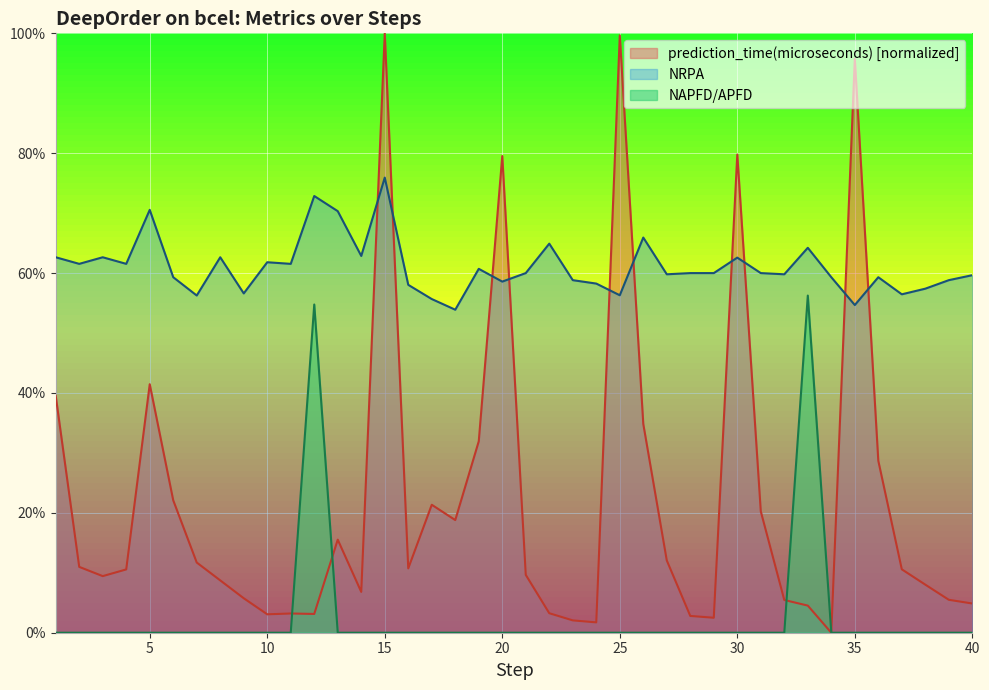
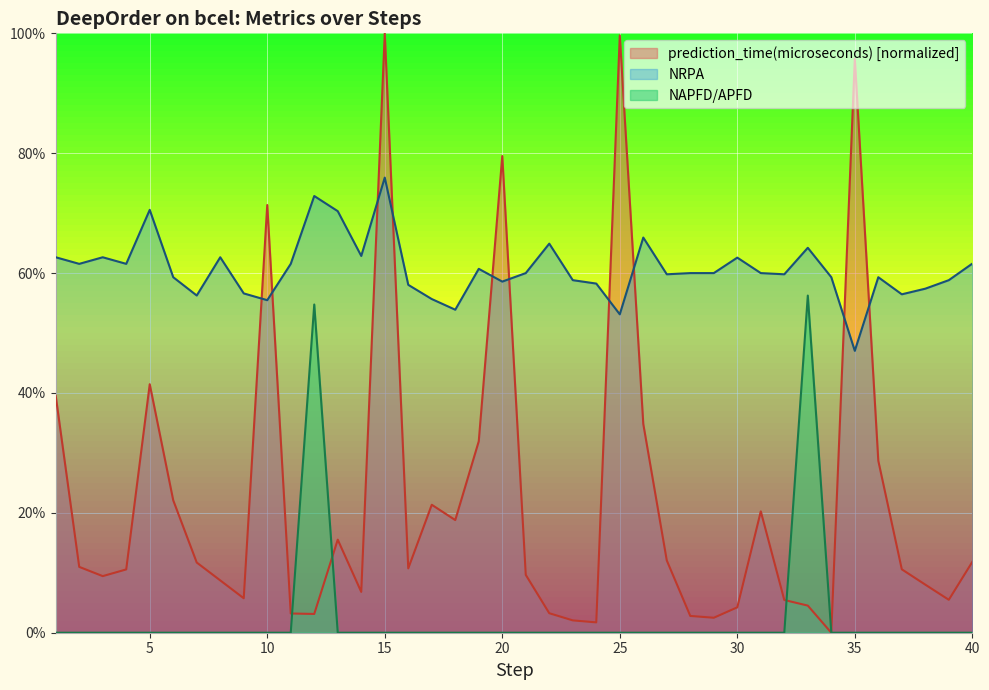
prediction_time(microseconds) [normalized], 10: 3% -> 71%
NRPA, 10: 62% -> 55%
NRPA, 25: 56% -> 53%
prediction_time(microseconds) [normalized], 30: 80% -> 4%
NRPA, 35: 55% -> 47%
prediction_time(microseconds) [normalized], 40: 5% -> 12%
NRPA, 40: 60% -> 62%
